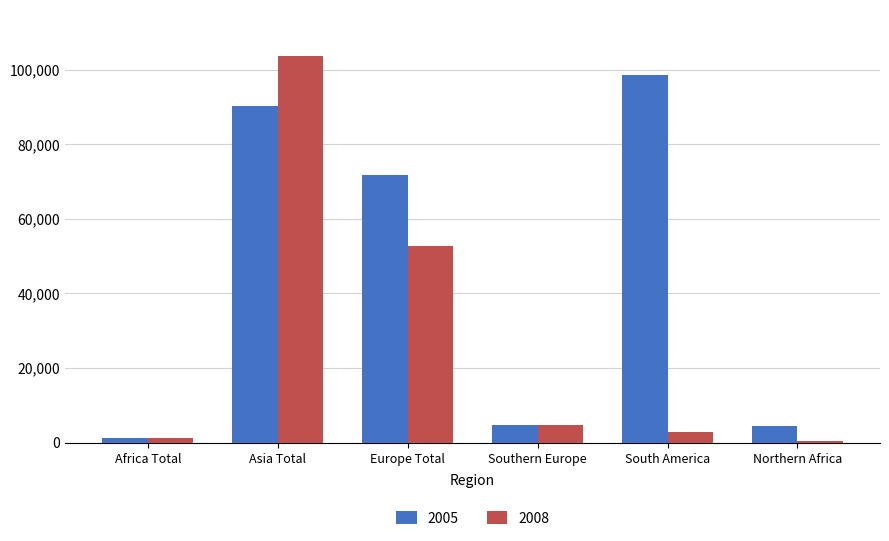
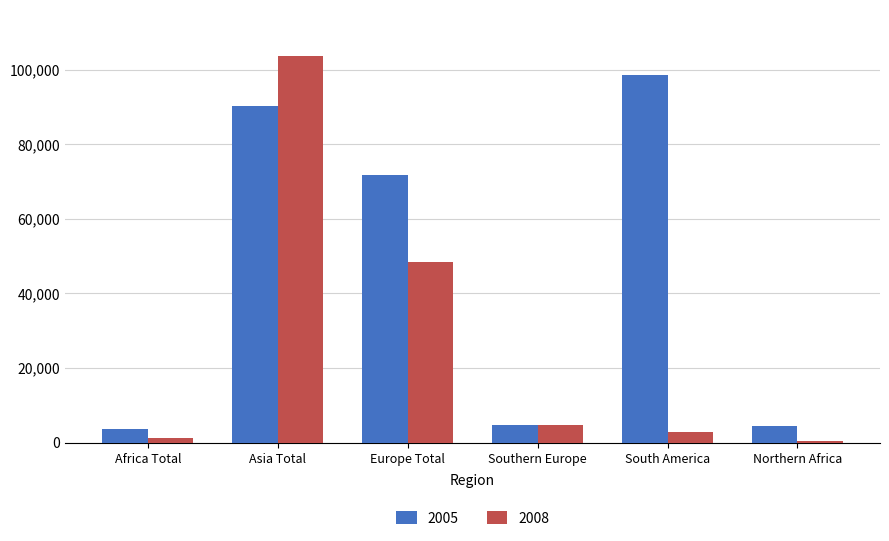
2005, Africa Total: 1,000 -> 4,000
2008, Europe Total: 53,000 -> 49,000
